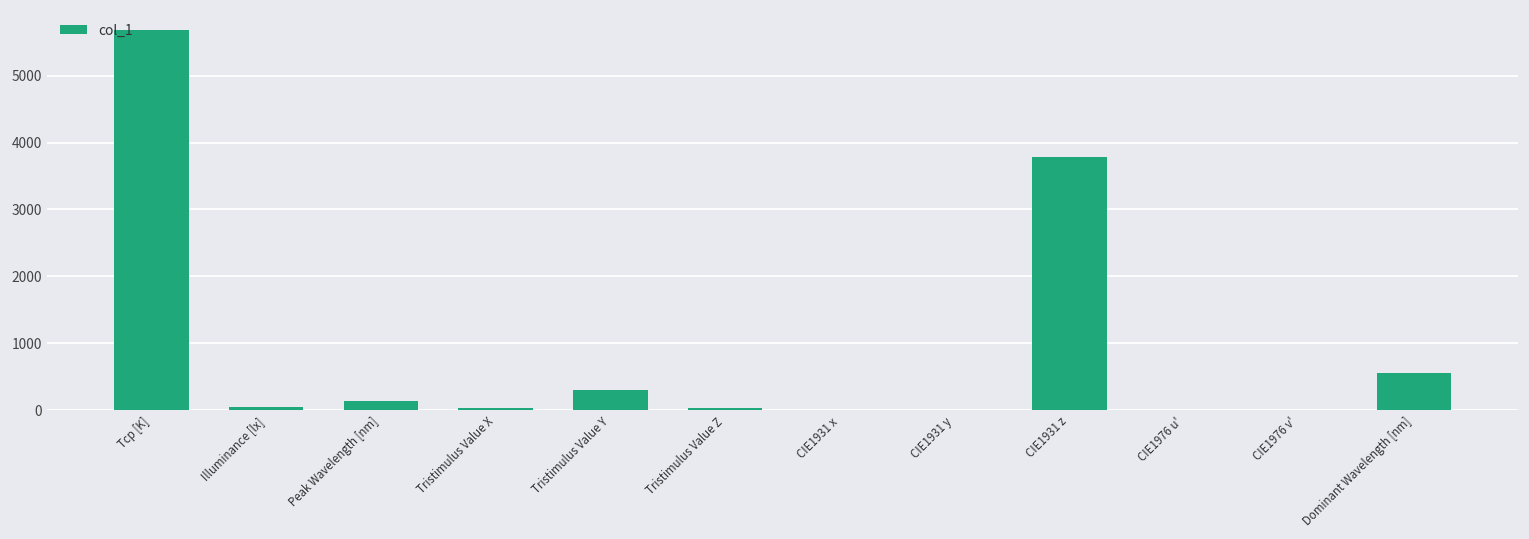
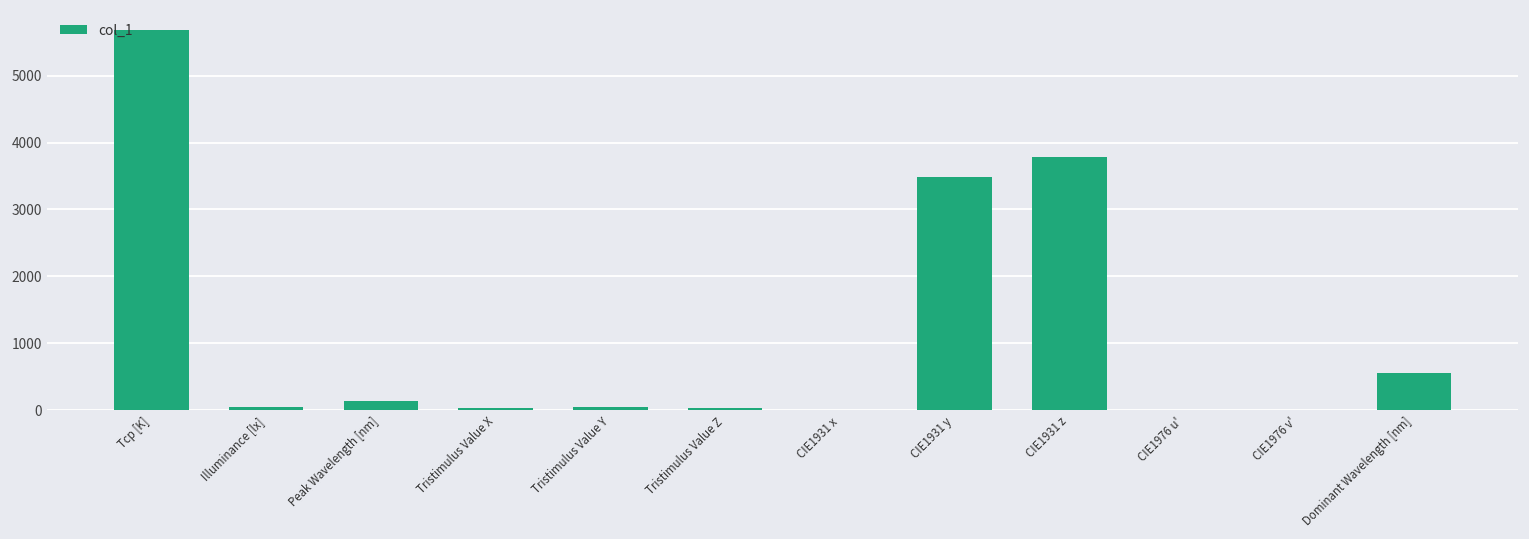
Tristimulus Value Y: 300 -> 0
CIE1931 y: 0 -> 3500
